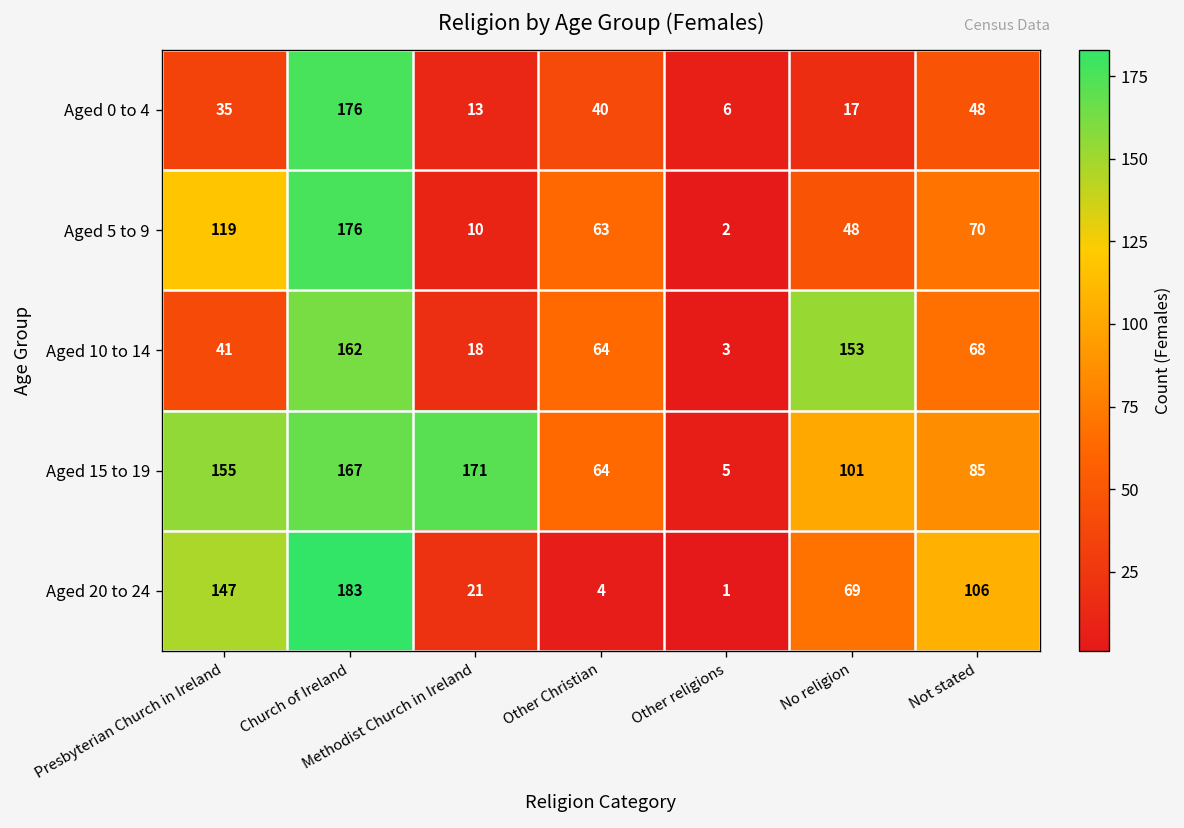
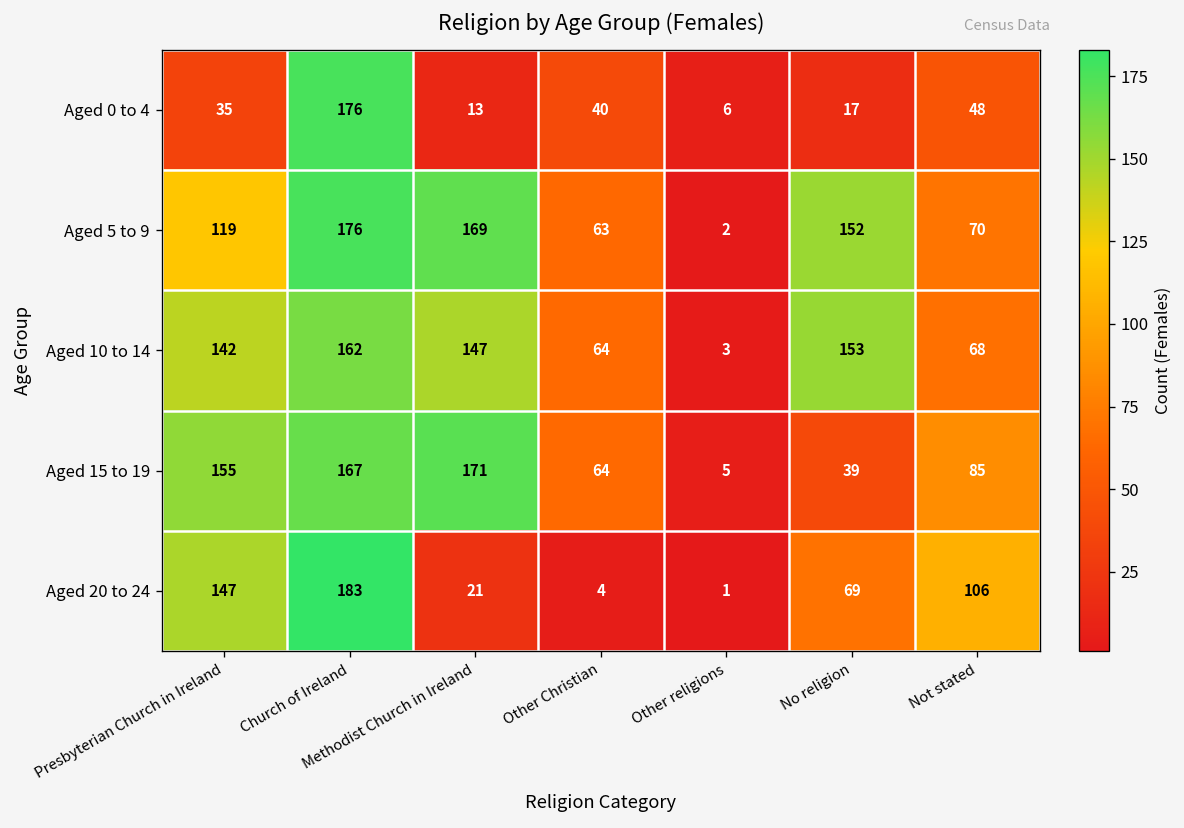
Aged 5 to 9, Methodist Church in Ireland: 10 -> 169
Aged 5 to 9, No religion: 48 -> 152
Aged 10 to 14, Presbyterian Church in Ireland: 41 -> 142
Aged 10 to 14, Methodist Church in Ireland: 18 -> 147
Aged 15 to 19, No religion: 101 -> 39
